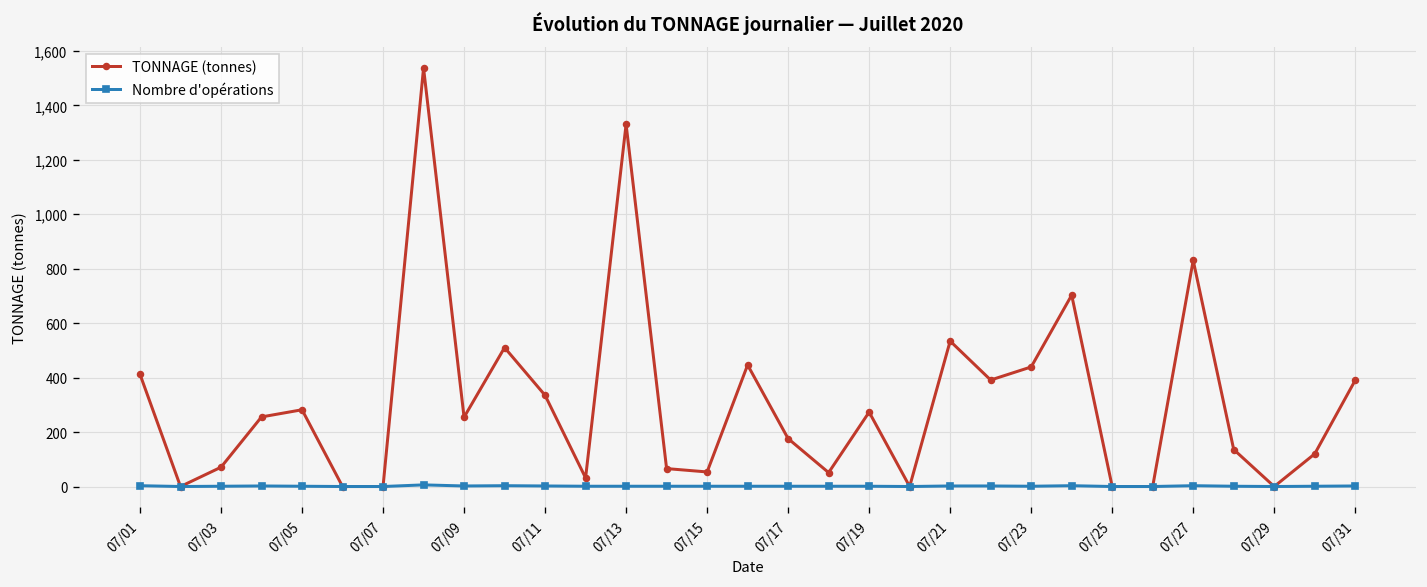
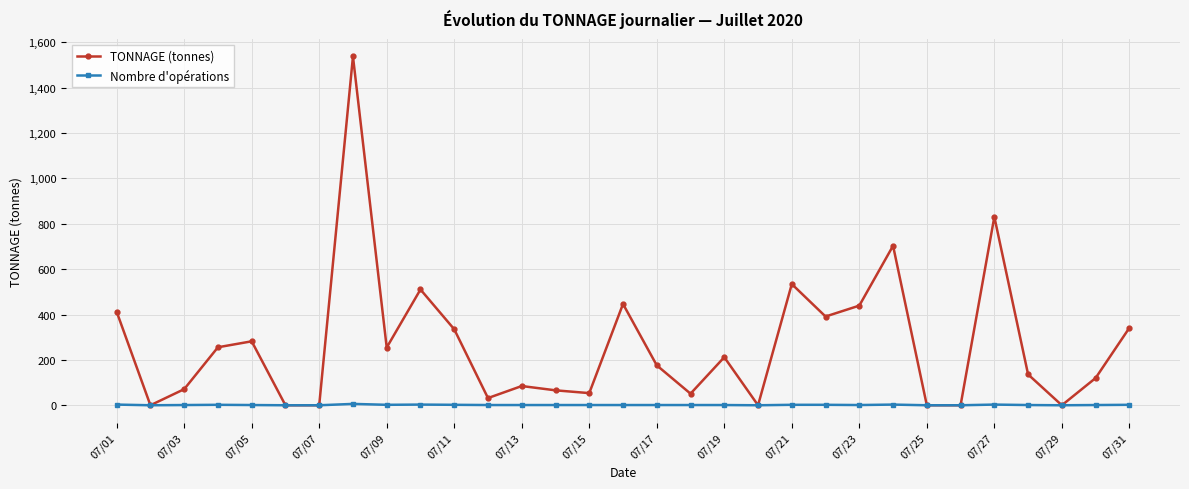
TONNAGE (tonnes), 07/13: 1,330 -> 80
TONNAGE (tonnes), 07/19: 270 -> 210
TONNAGE (tonnes), 07/31: 390 -> 340
